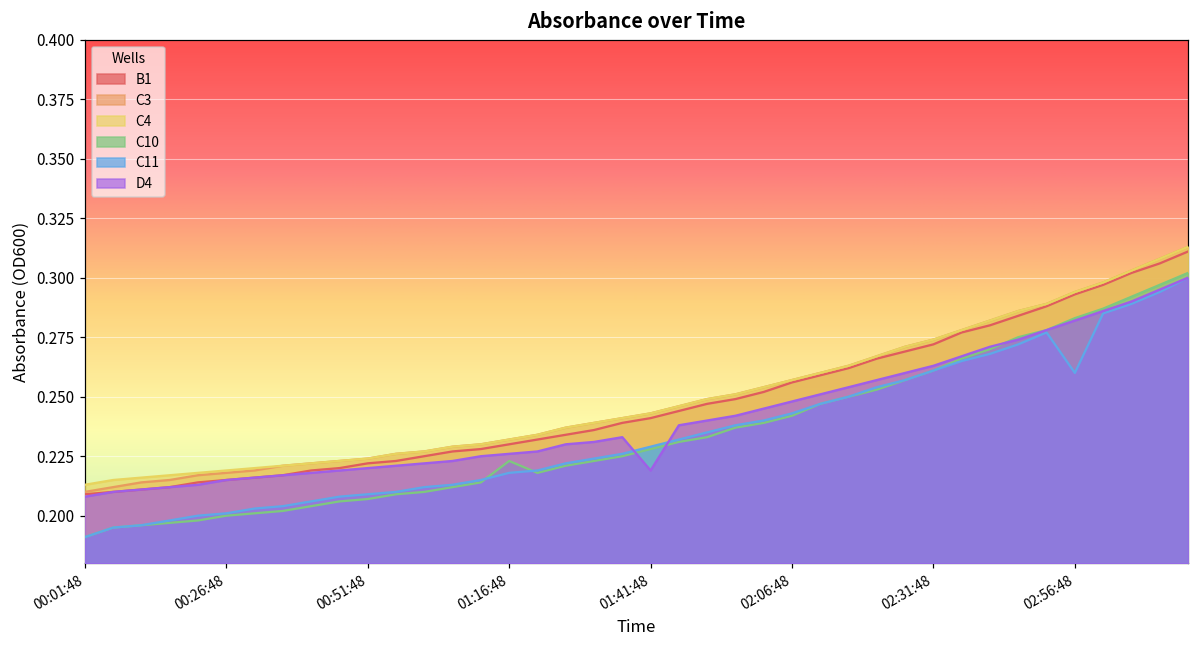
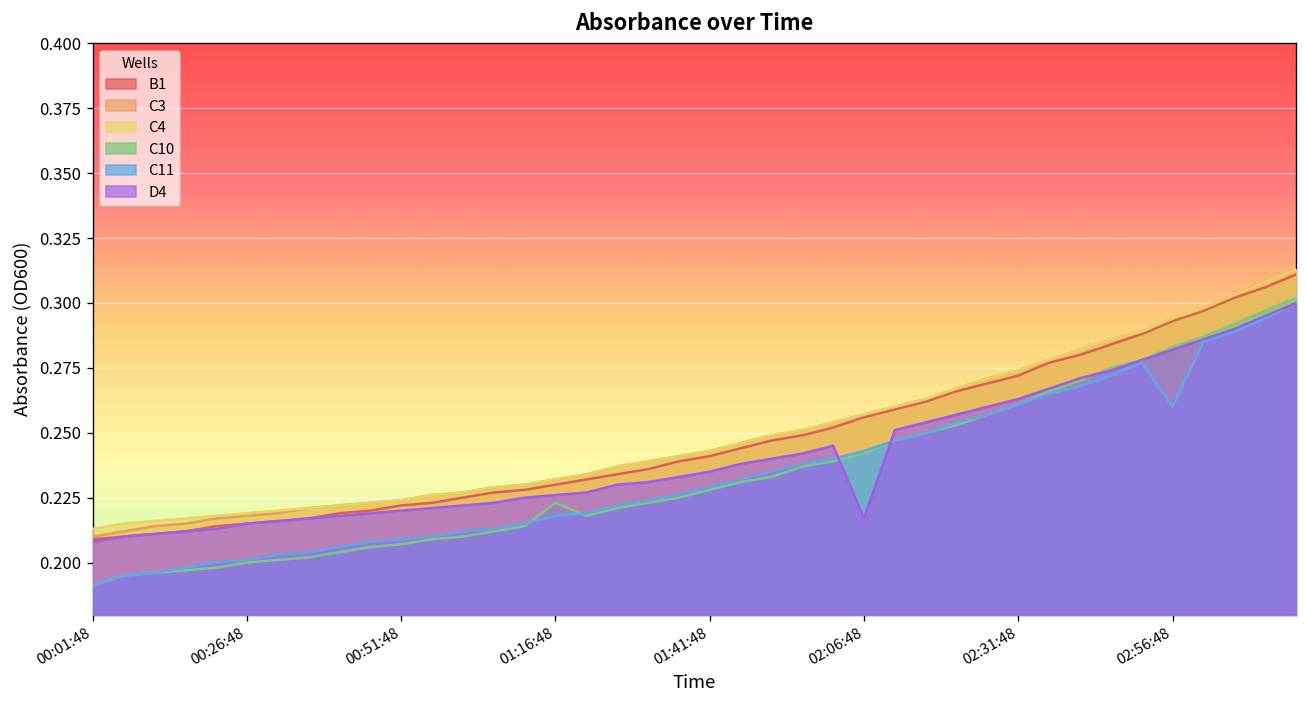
D4, 01:41:48: 0.219 -> 0.235
D4, 02:06:48: 0.248 -> 0.217
